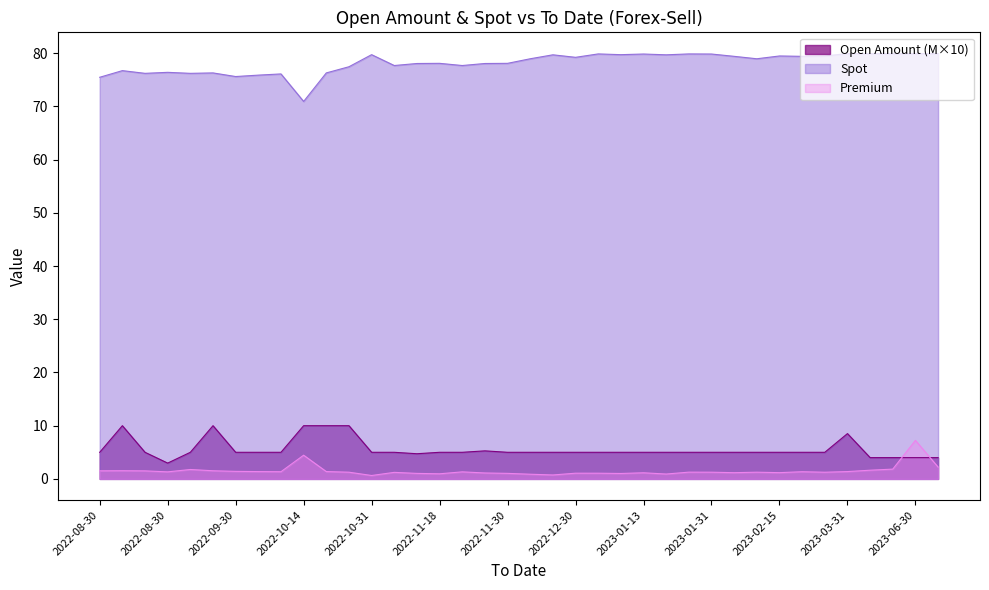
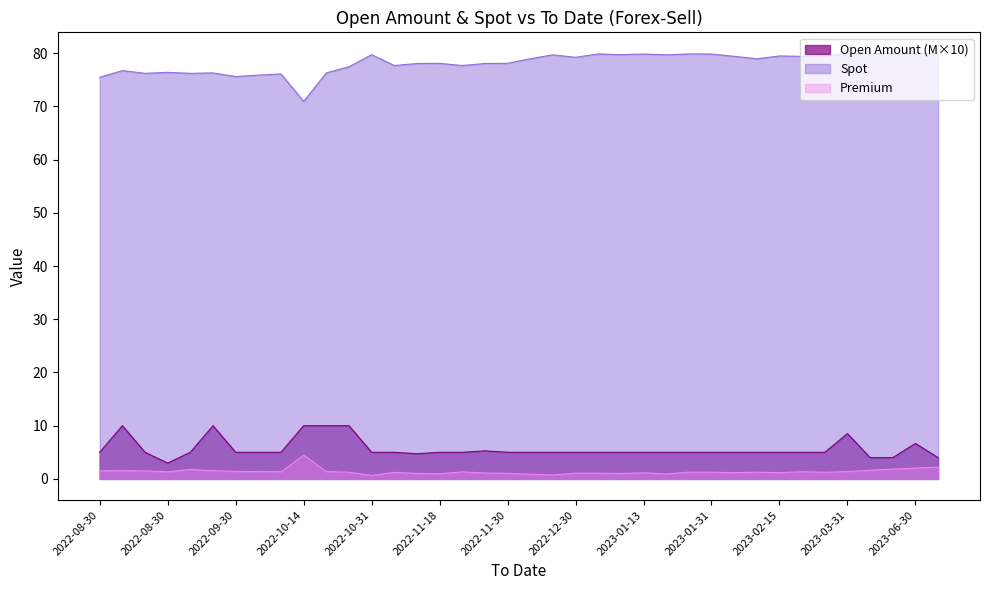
Open Amount (M×10), 2023-06-30: 4 -> 7
Premium, 2023-06-30: 7 -> 2
